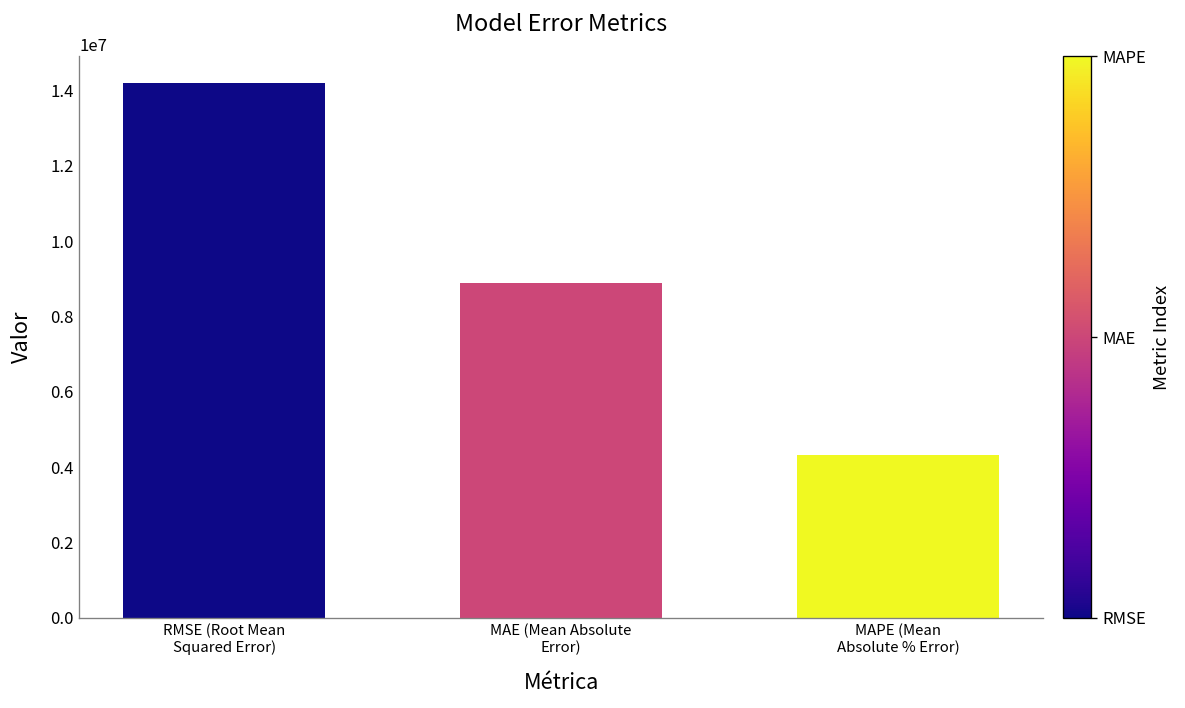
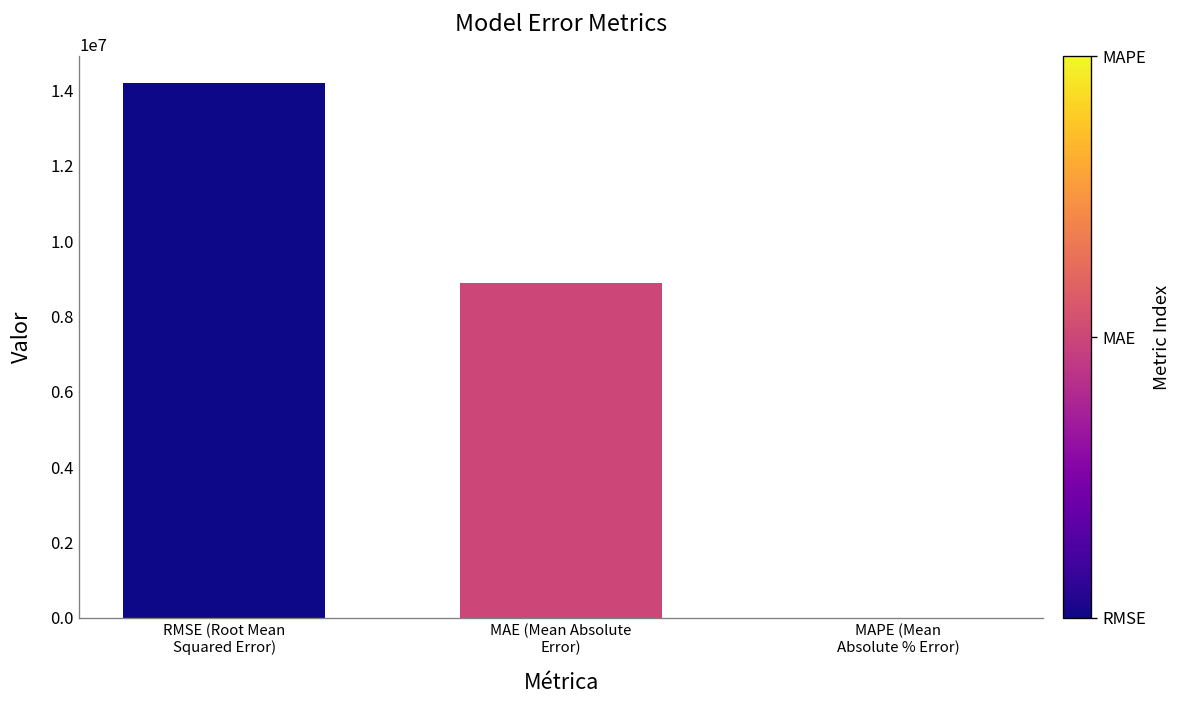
MAPE (Mean Absolute % Error): 4300000 -> 0
